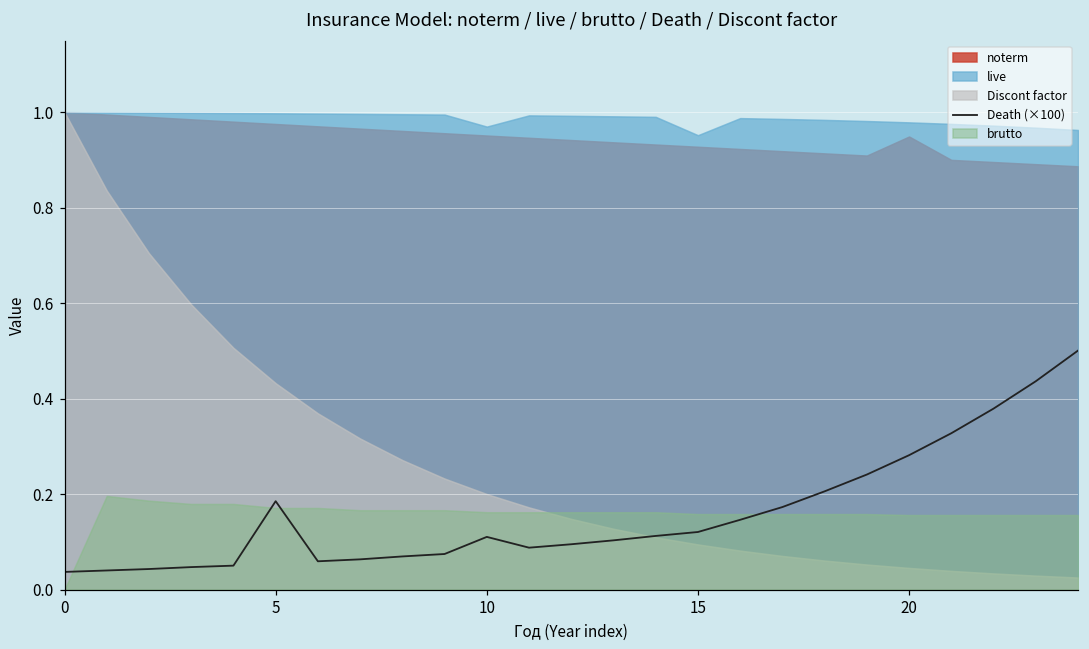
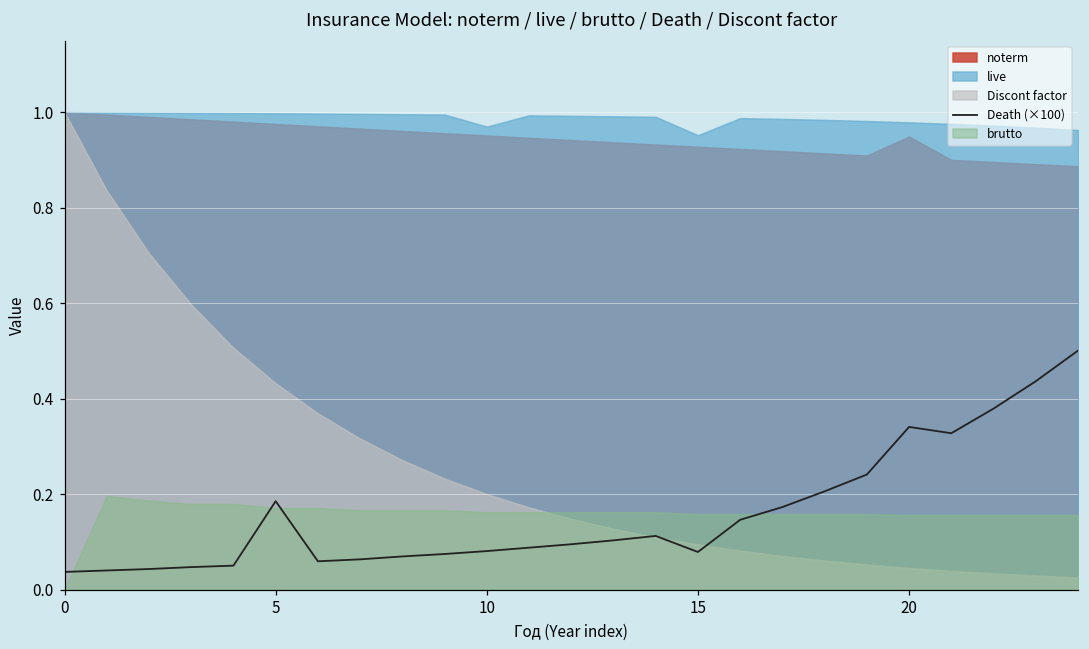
Death (×100), 10: 0.11 -> 0.08
Death (×100), 15: 0.12 -> 0.08
Death (×100), 20: 0.28 -> 0.34
